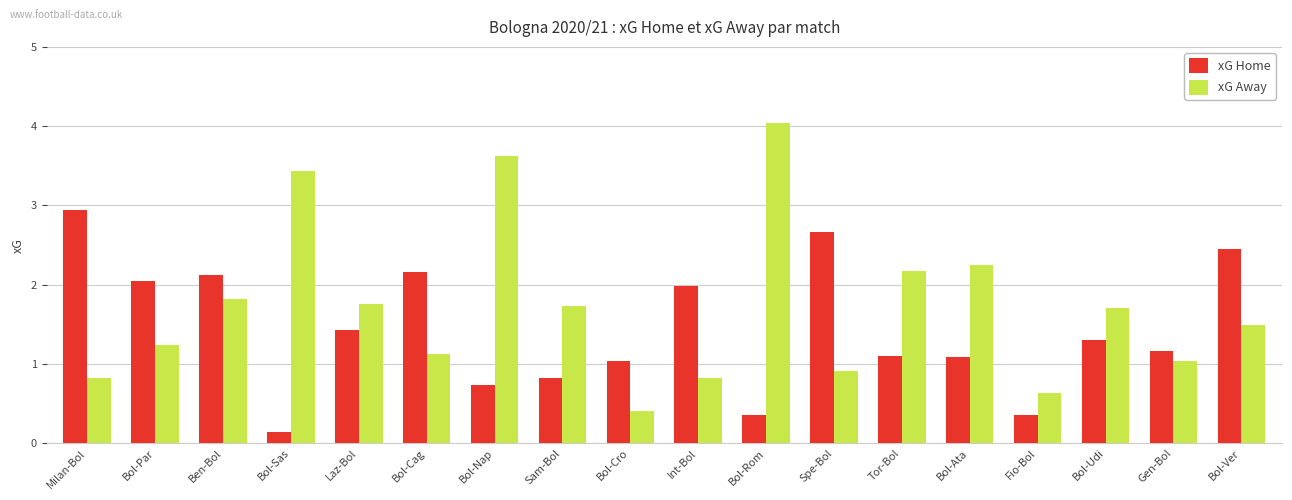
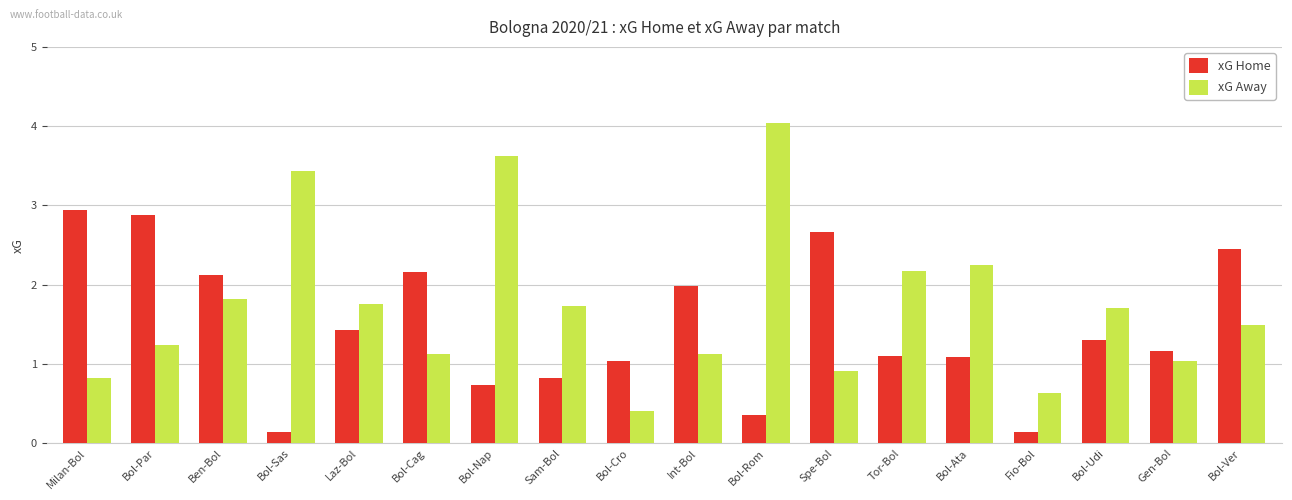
xG Home, Bol-Par: 2.0 -> 2.9
xG Away, Int-Bol: 0.8 -> 1.1
xG Home, Fio-Bol: 0.4 -> 0.1
